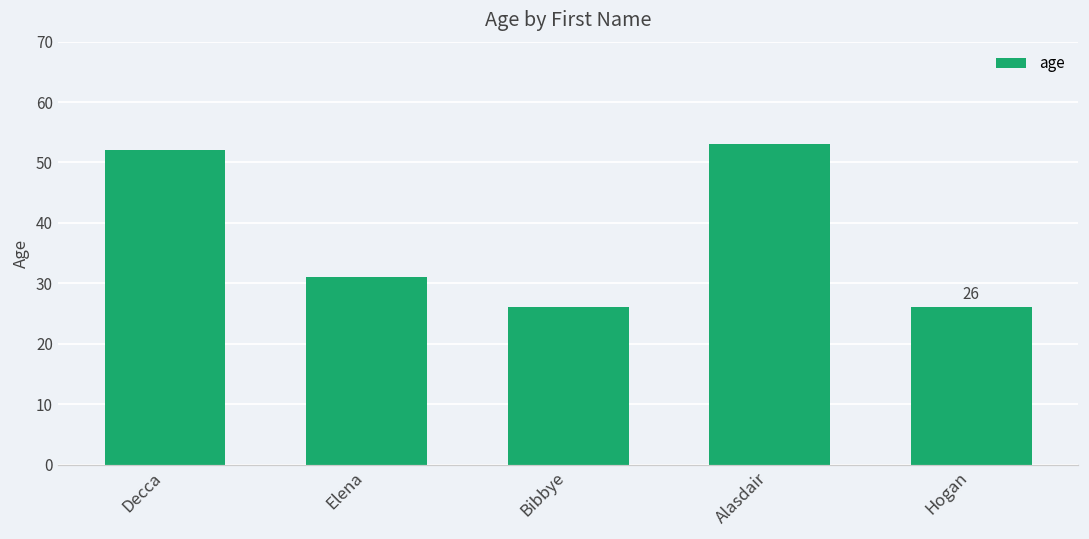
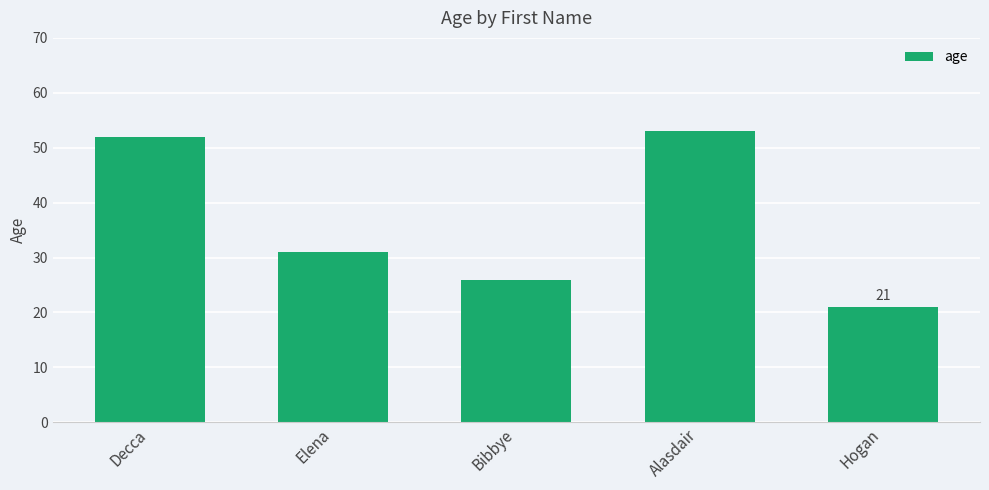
Hogan: 26 -> 21
